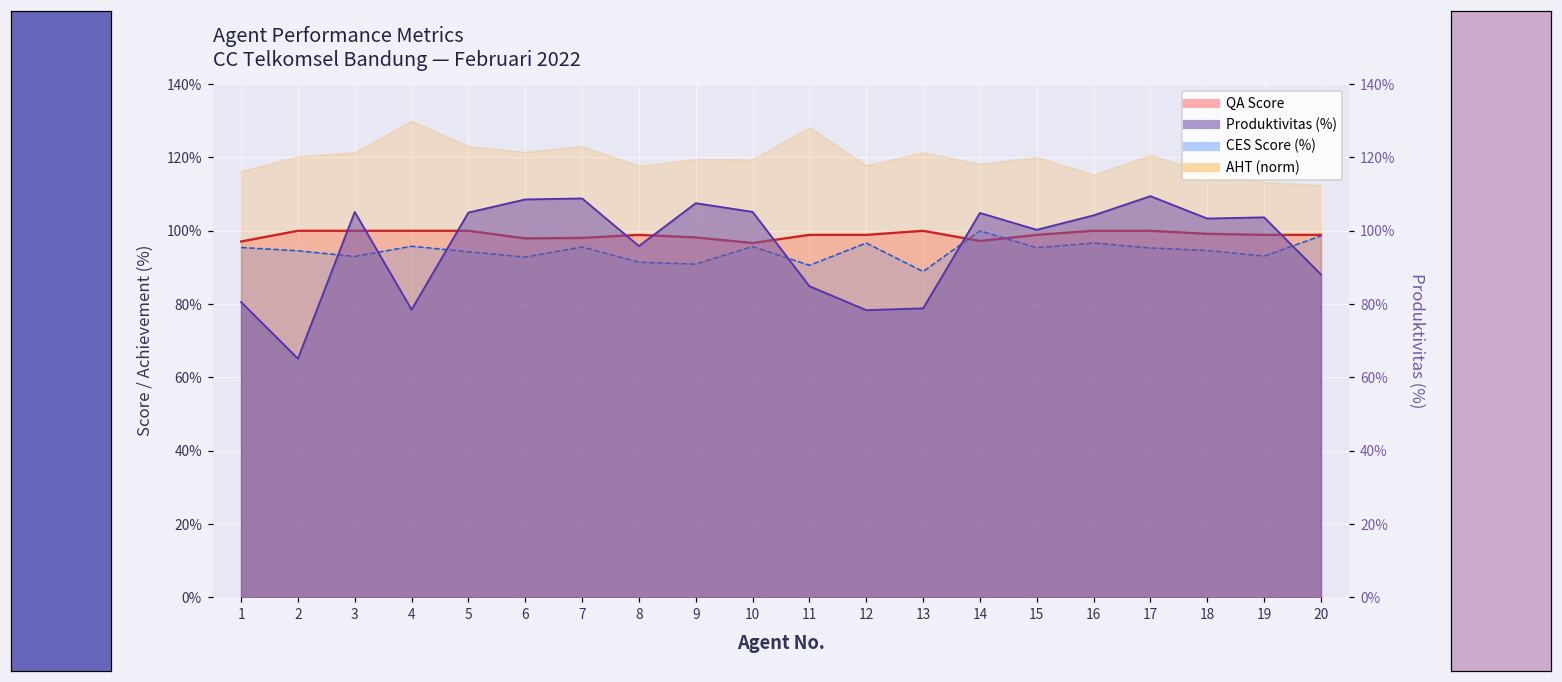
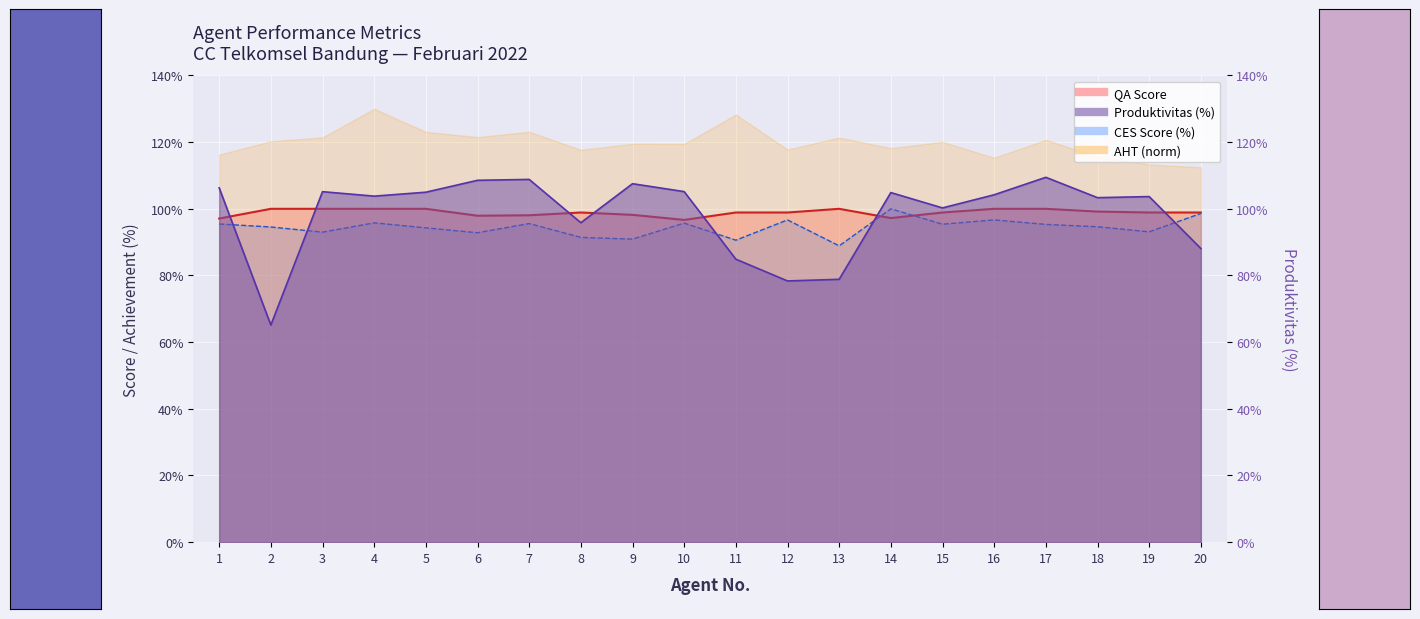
Produktivitas (%), 1: 81% -> 106%
Produktivitas (%), 4: 79% -> 104%
